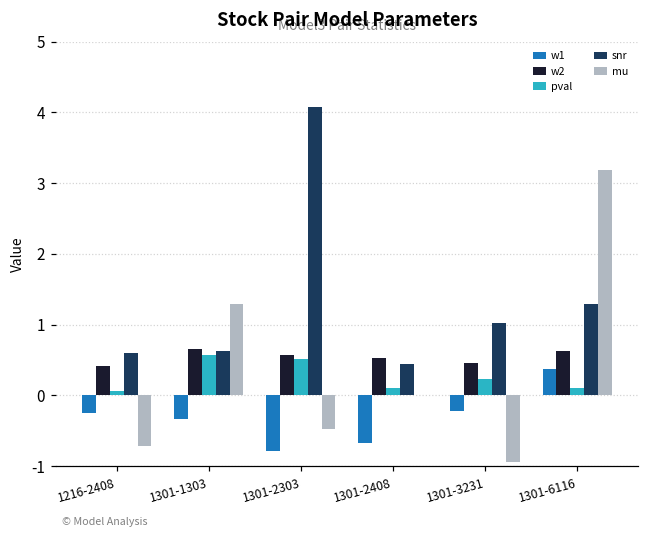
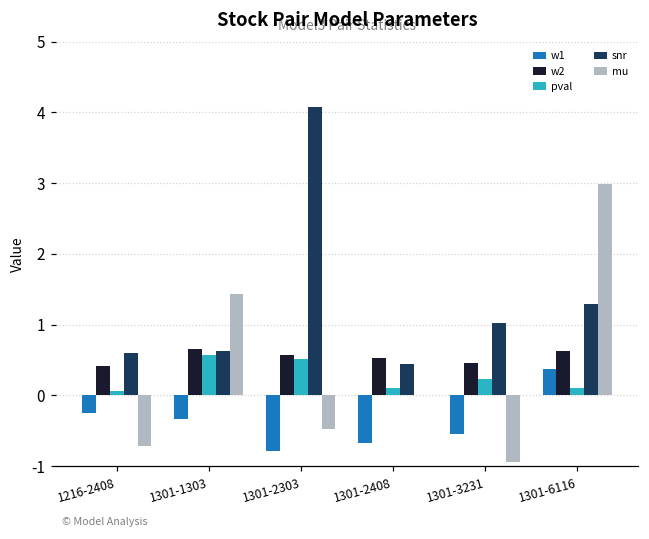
mu, 1301-1303: 1.3 -> 1.4
w1, 1301-3231: -0.2 -> -0.5
mu, 1301-6116: 3.2 -> 3.0
